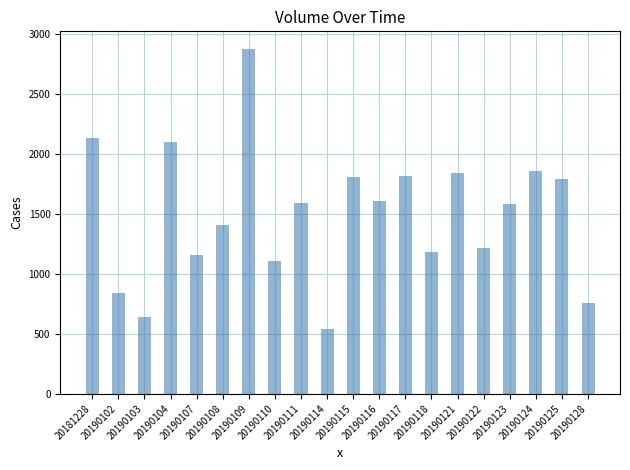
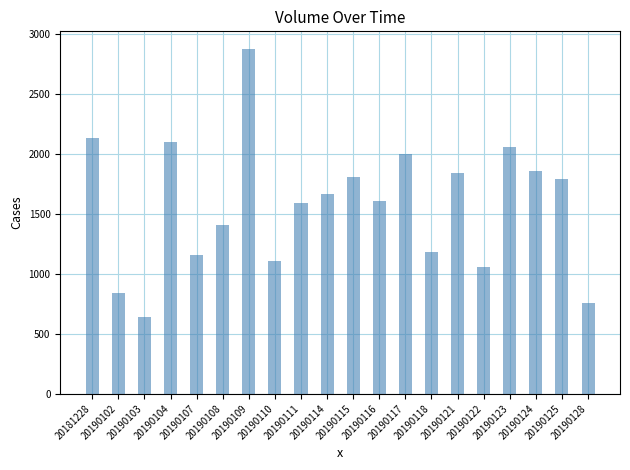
20190114: 540 -> 1670
20190117: 1820 -> 2000
20190122: 1210 -> 1060
20190123: 1590 -> 2060
